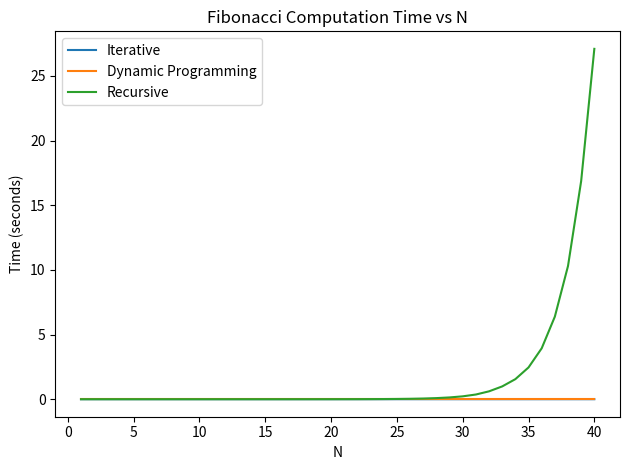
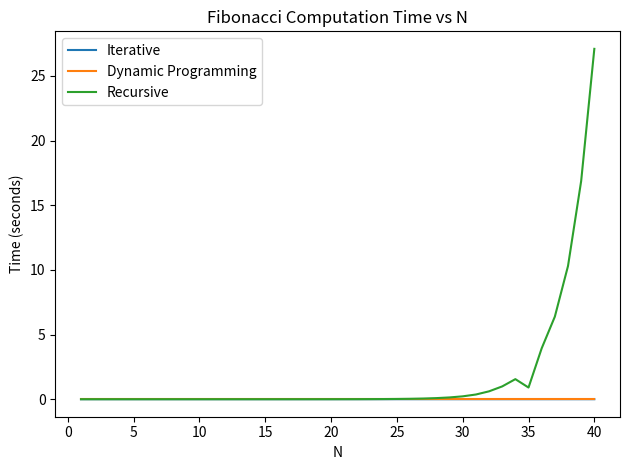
Recursive, 35: 2.5 -> 0.9
